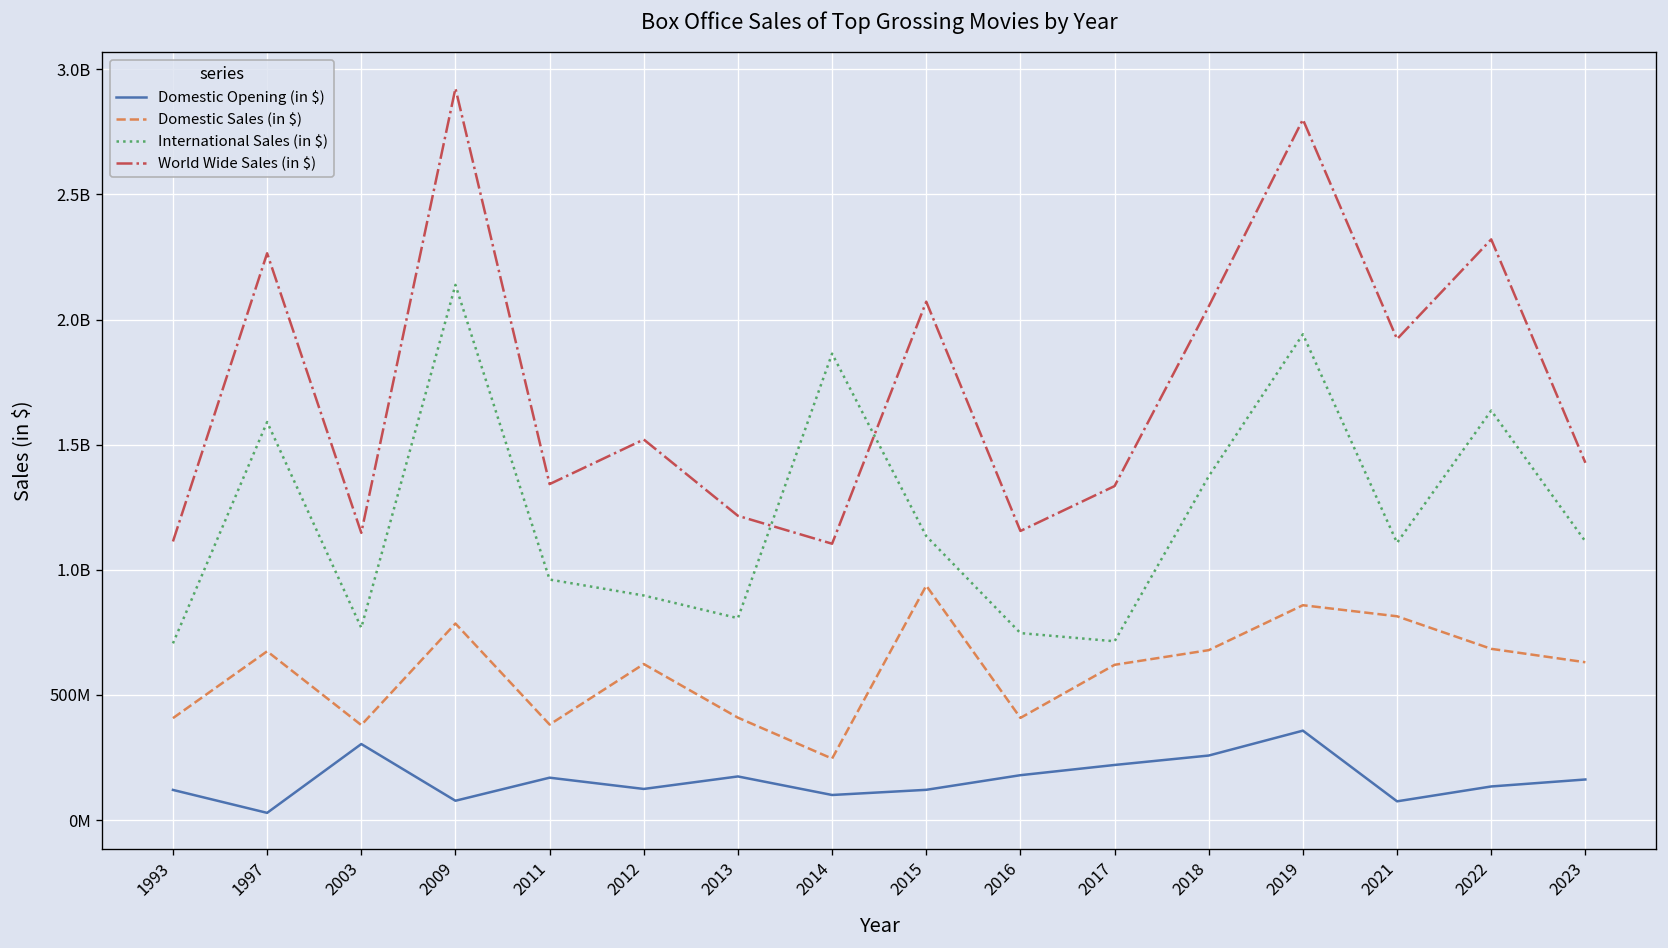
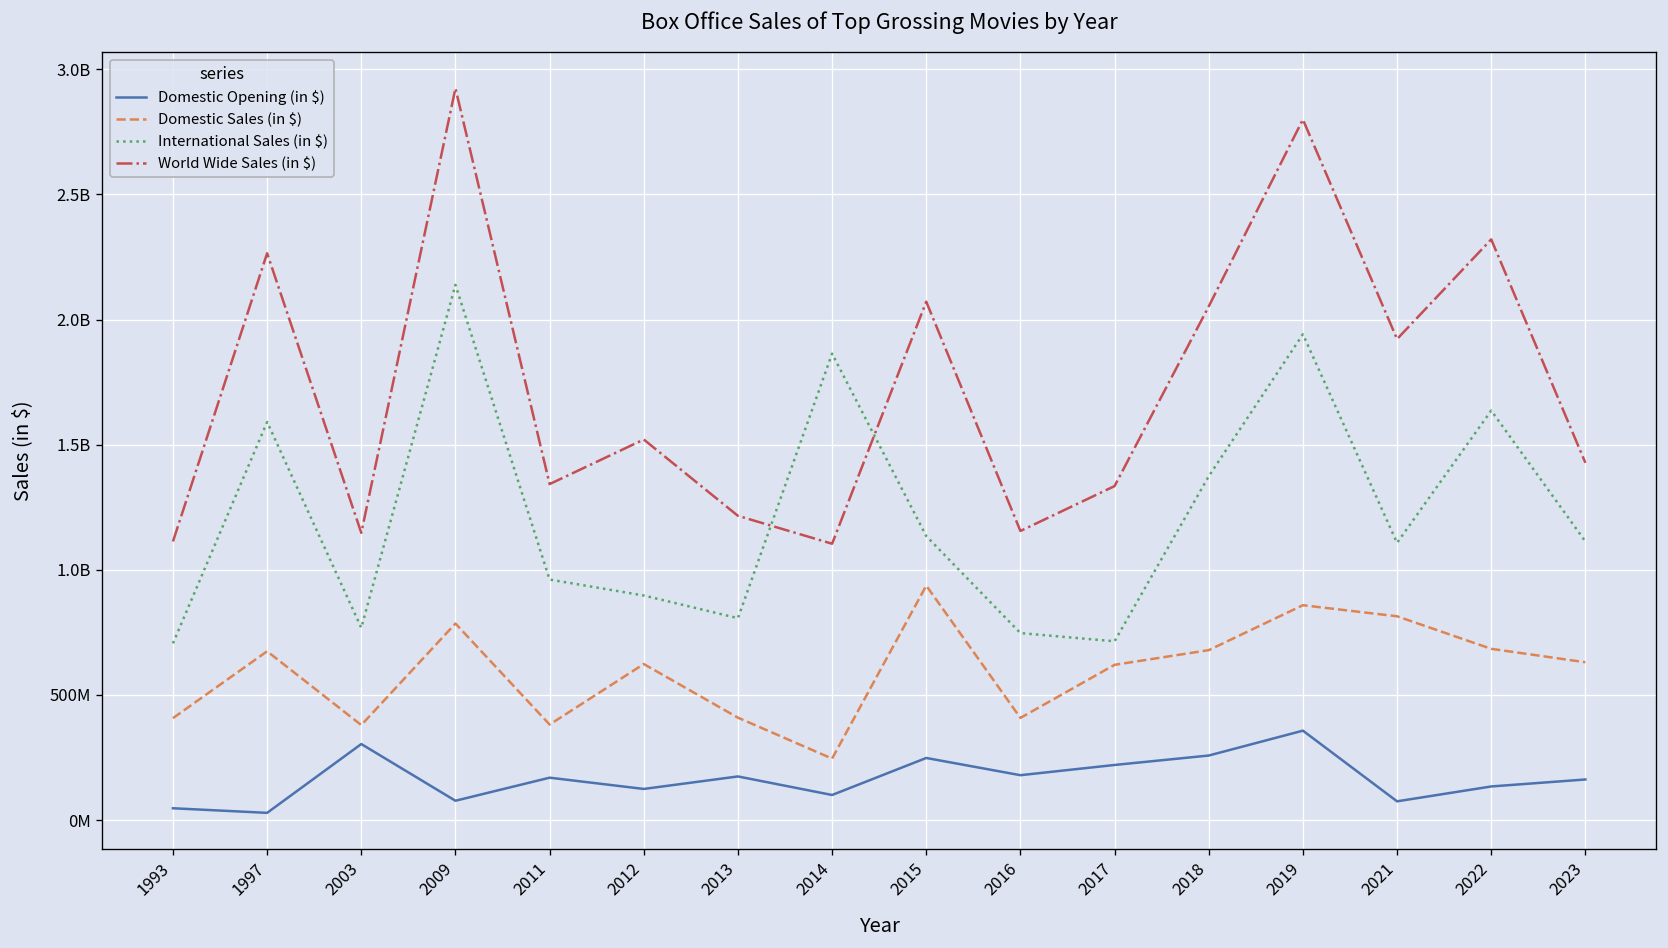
Domestic Opening (in $), 1993: 120000000 -> 50000000
Domestic Opening (in $), 2015: 120000000 -> 250000000
